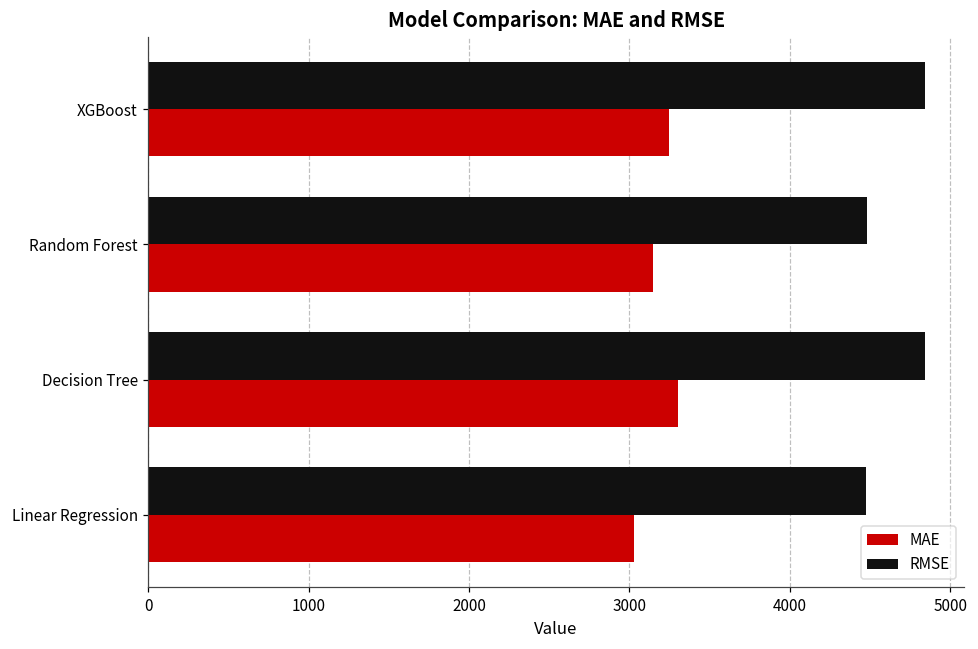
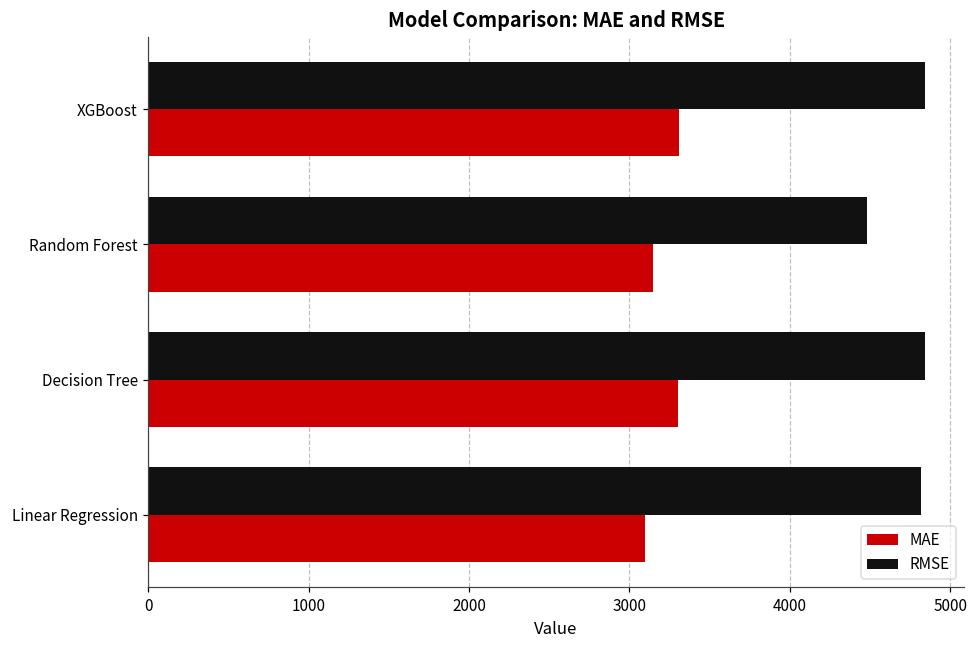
MAE, XGBoost: 3250 -> 3310
RMSE, Linear Regression: 4480 -> 4820
MAE, Linear Regression: 3030 -> 3100
